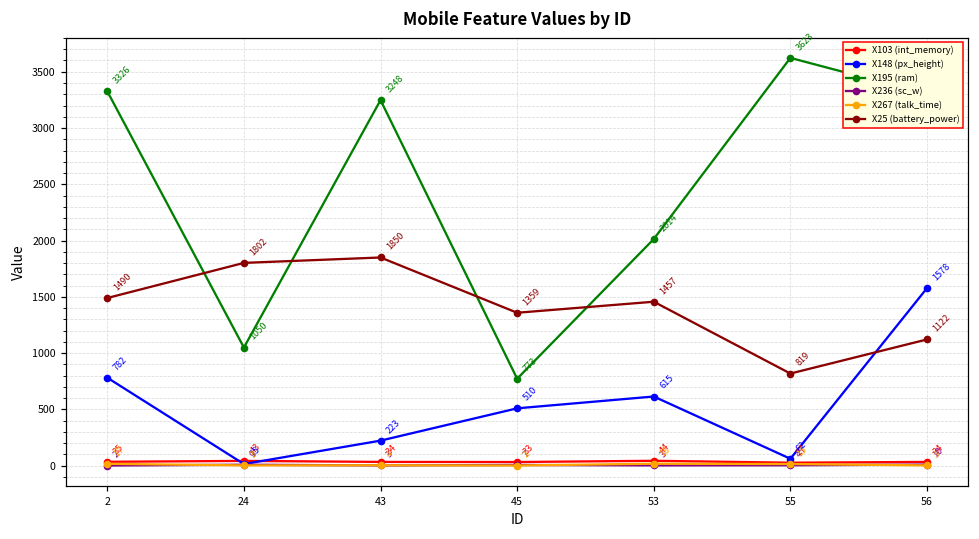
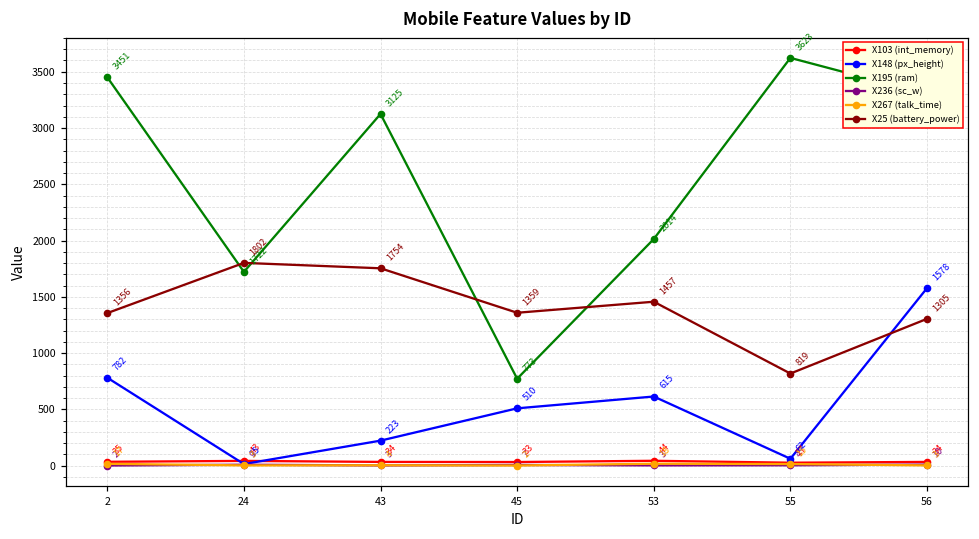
X195 (ram), 2: 3326 -> 3451
X25 (battery_power), 2: 1490 -> 1356
X195 (ram), 24: 1050 -> 1722
X195 (ram), 43: 3248 -> 3125
X25 (battery_power), 43: 1850 -> 1754
X25 (battery_power), 56: 1122 -> 1305
